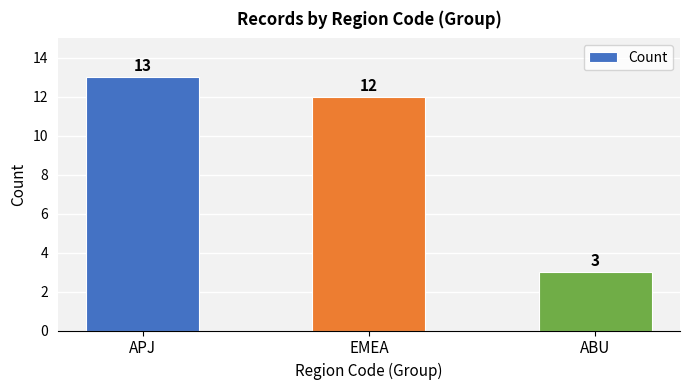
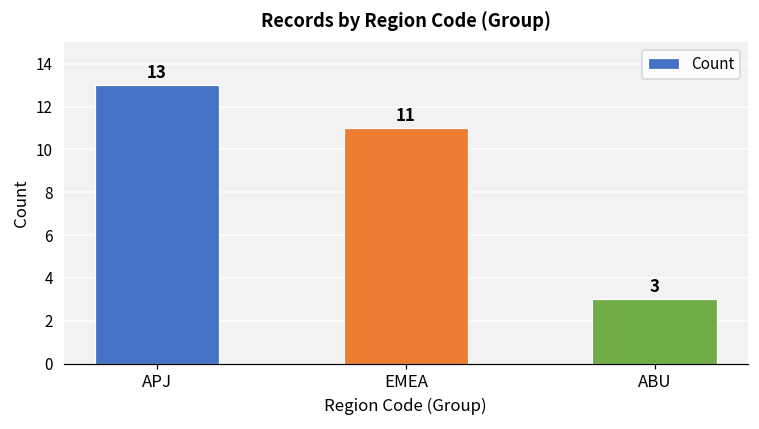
EMEA: 12 -> 11
